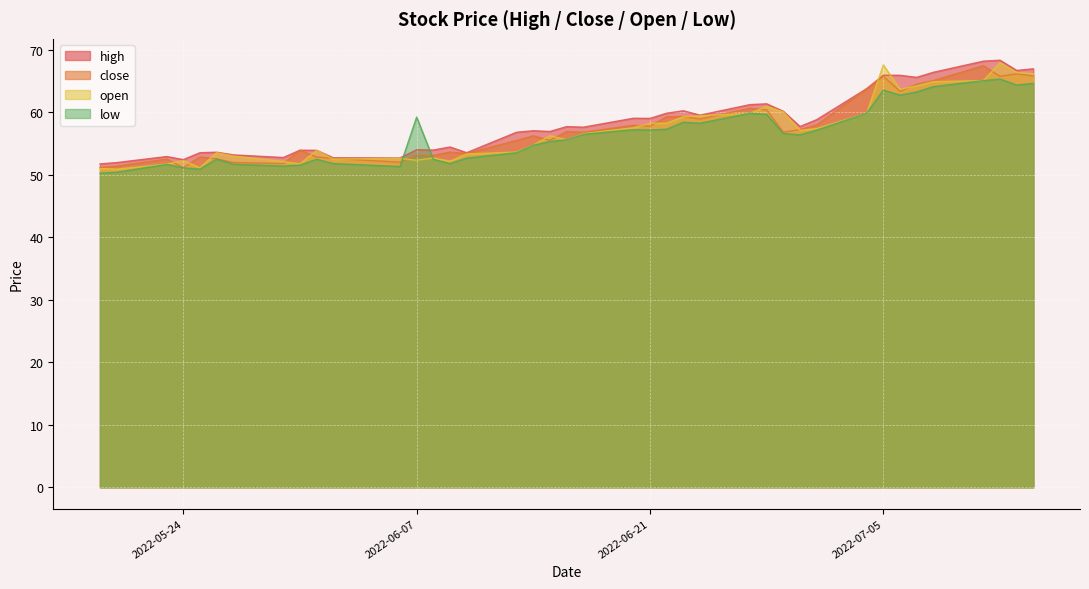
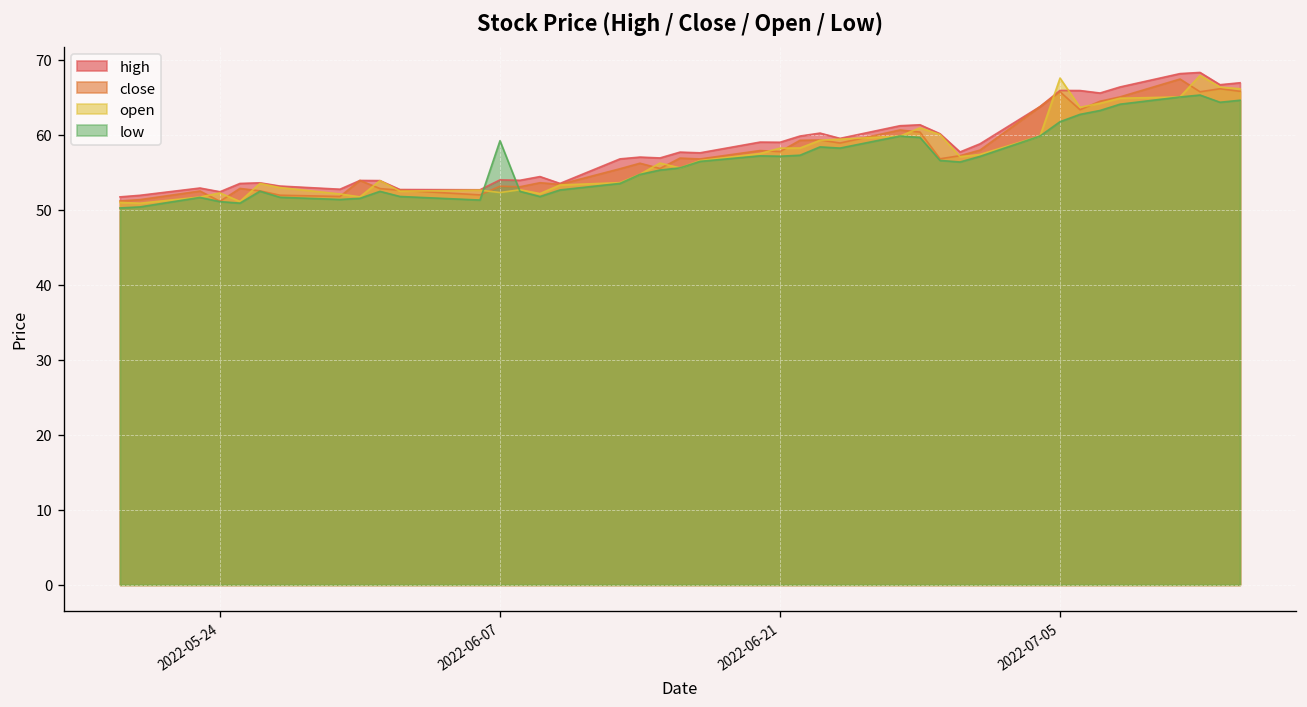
low, 2022-07-05: 64 -> 62
